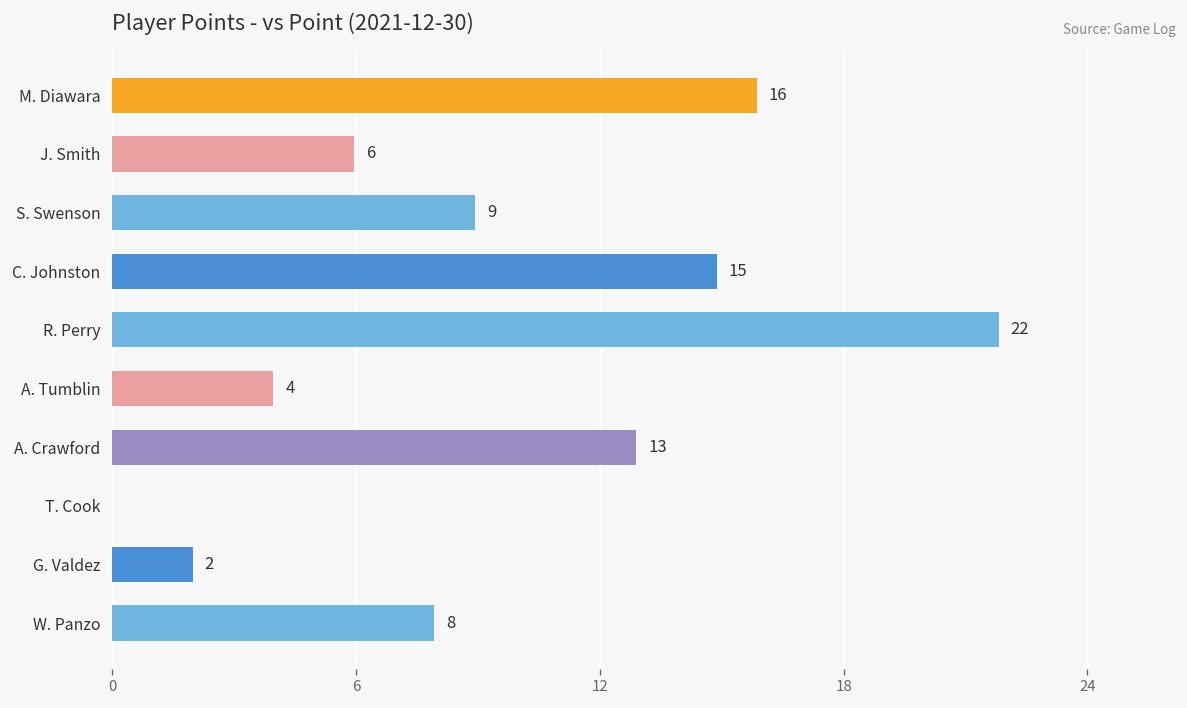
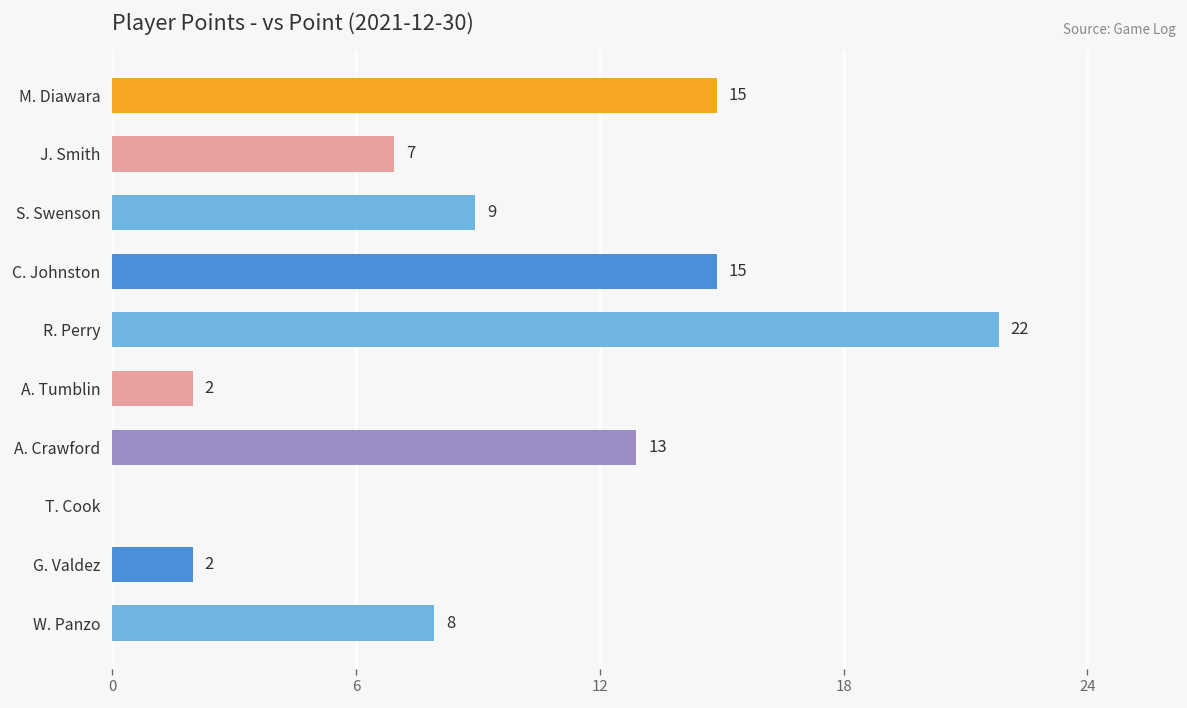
M. Diawara: 16 -> 15
J. Smith: 6 -> 7
A. Tumblin: 4 -> 2
